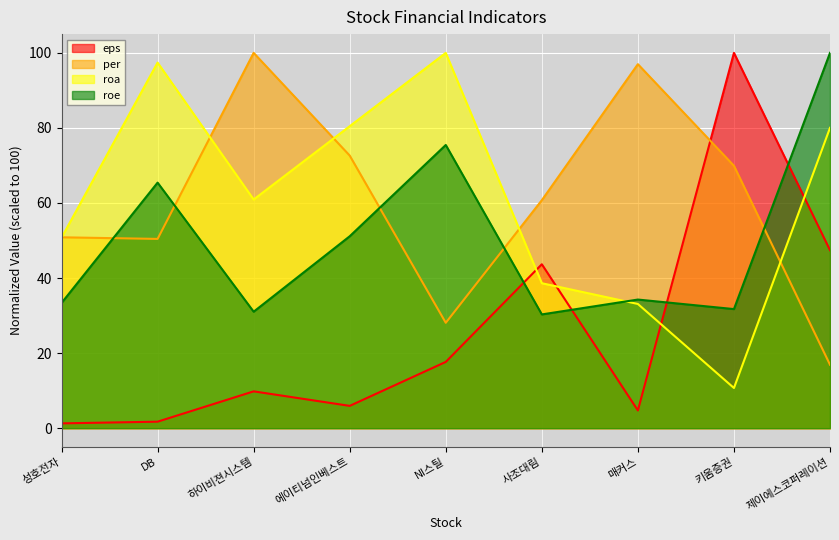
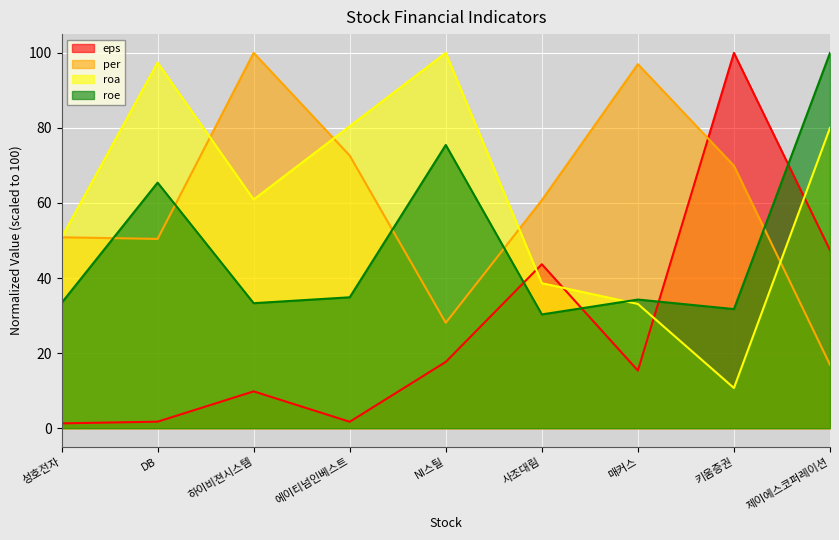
roe, 하이비젼시스템: 31 -> 33
eps, 에이티넘인베스트: 6 -> 2
roe, 에이티넘인베스트: 51 -> 35
eps, 매커스: 5 -> 15
